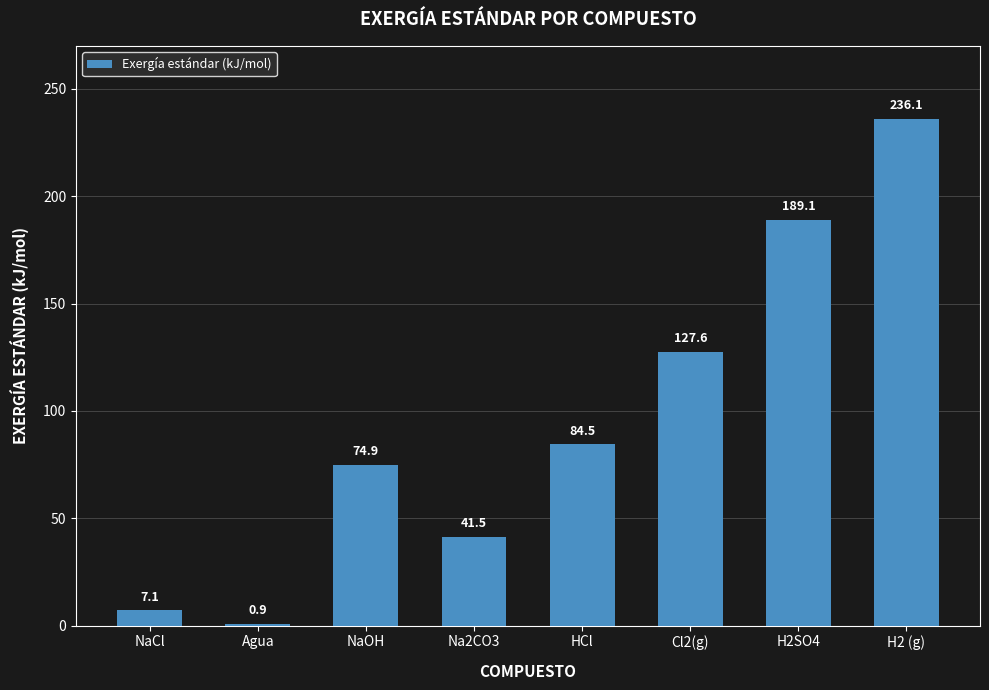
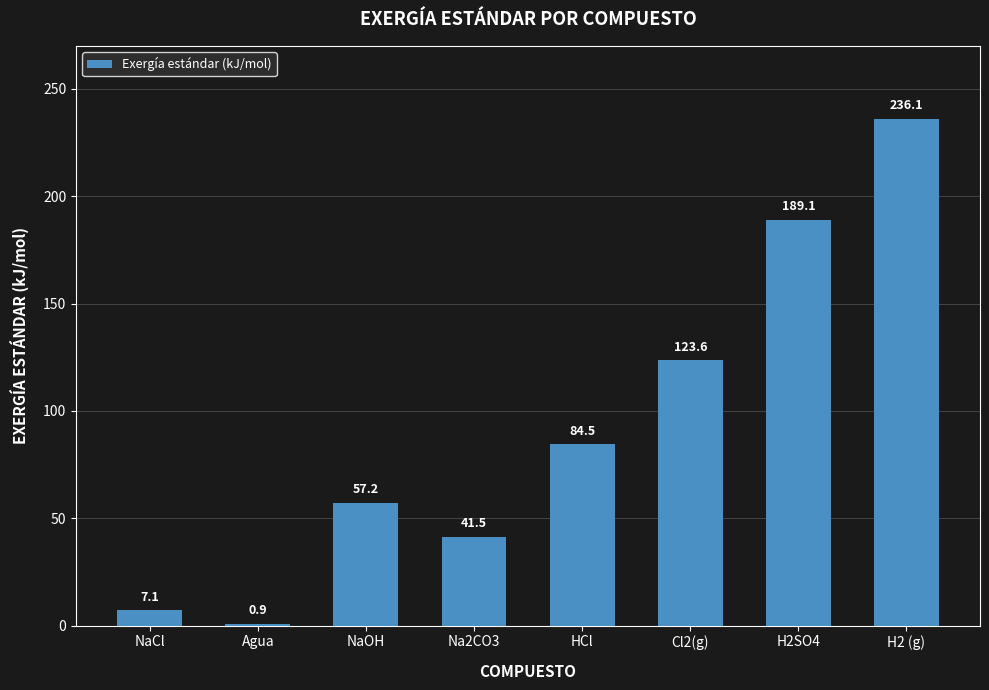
NaOH: 74.9 -> 57.2
Cl2(g): 127.6 -> 123.6
